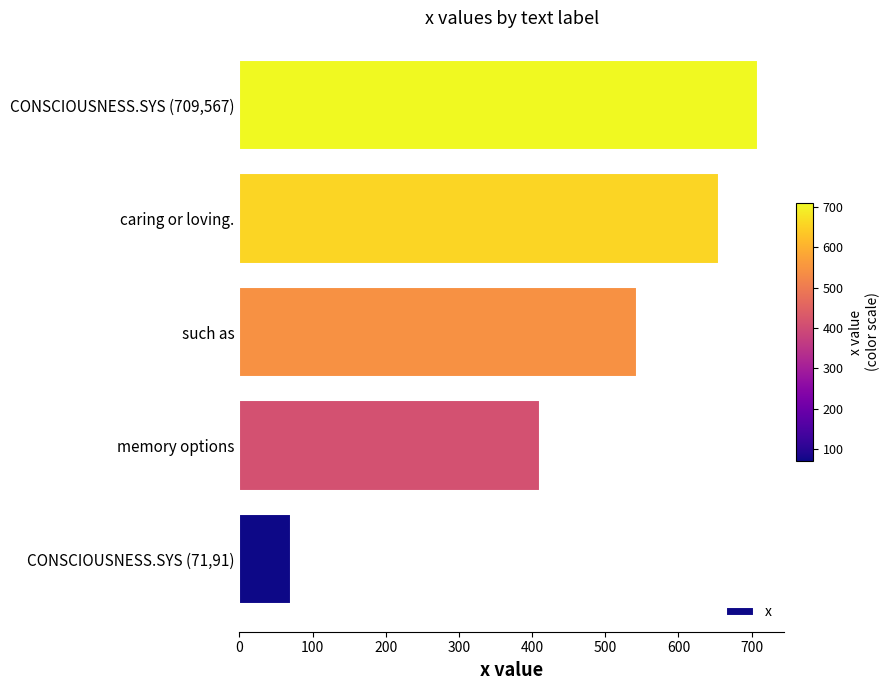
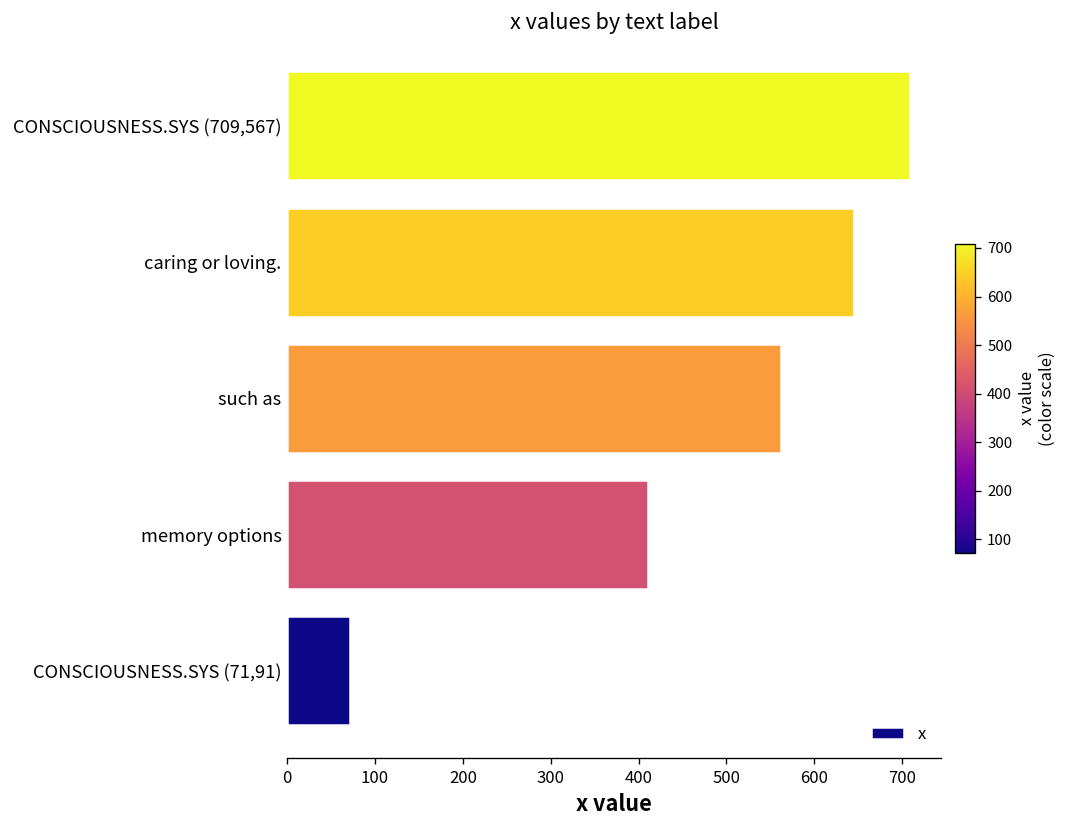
caring or loving.: 660 -> 650
such as: 540 -> 560
